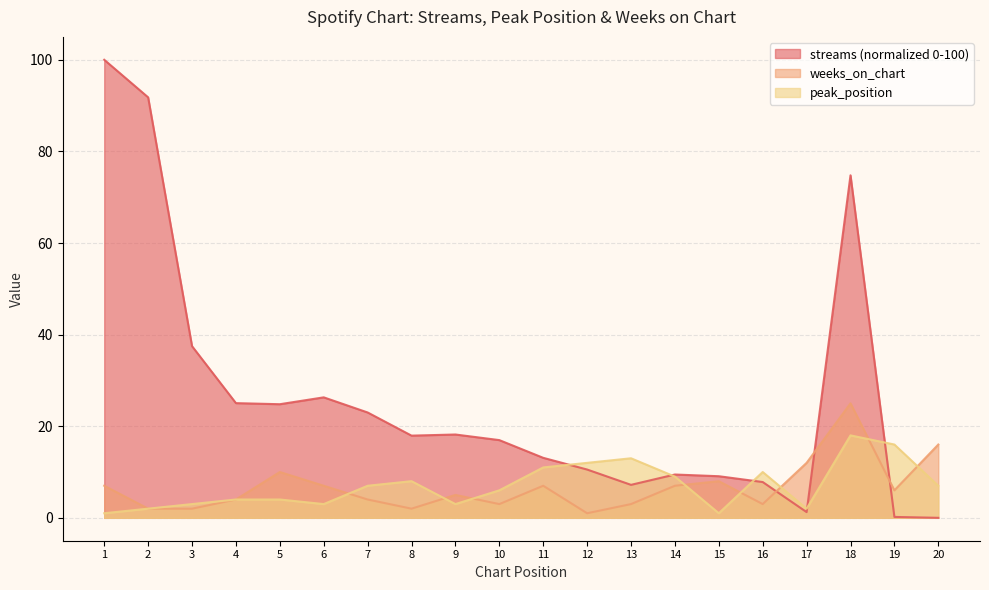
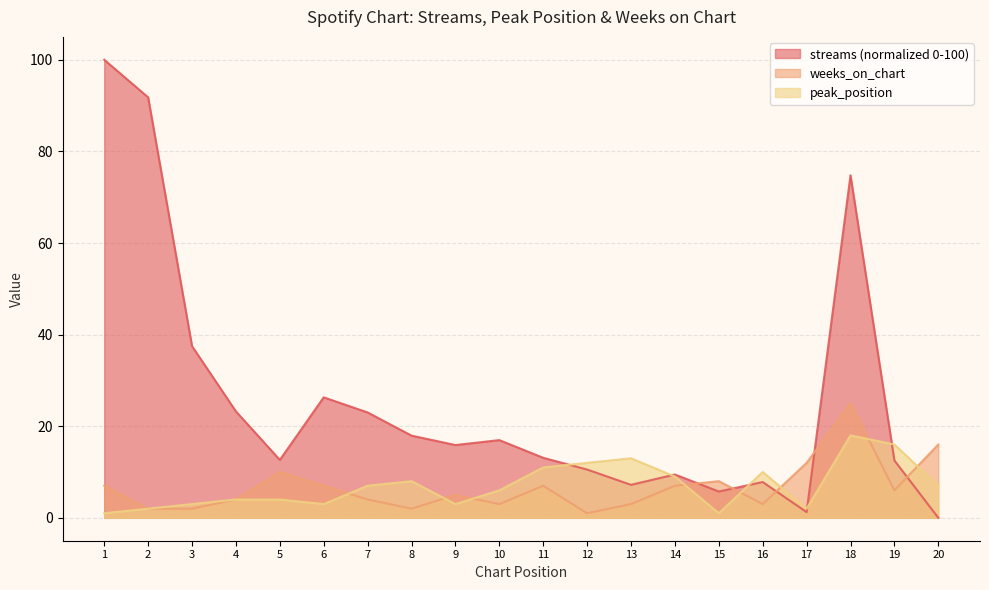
streams (normalized 0-100), 4: 25 -> 23
streams (normalized 0-100), 5: 25 -> 13
streams (normalized 0-100), 9: 18 -> 16
streams (normalized 0-100), 15: 9 -> 6
streams (normalized 0-100), 19: 0 -> 13
